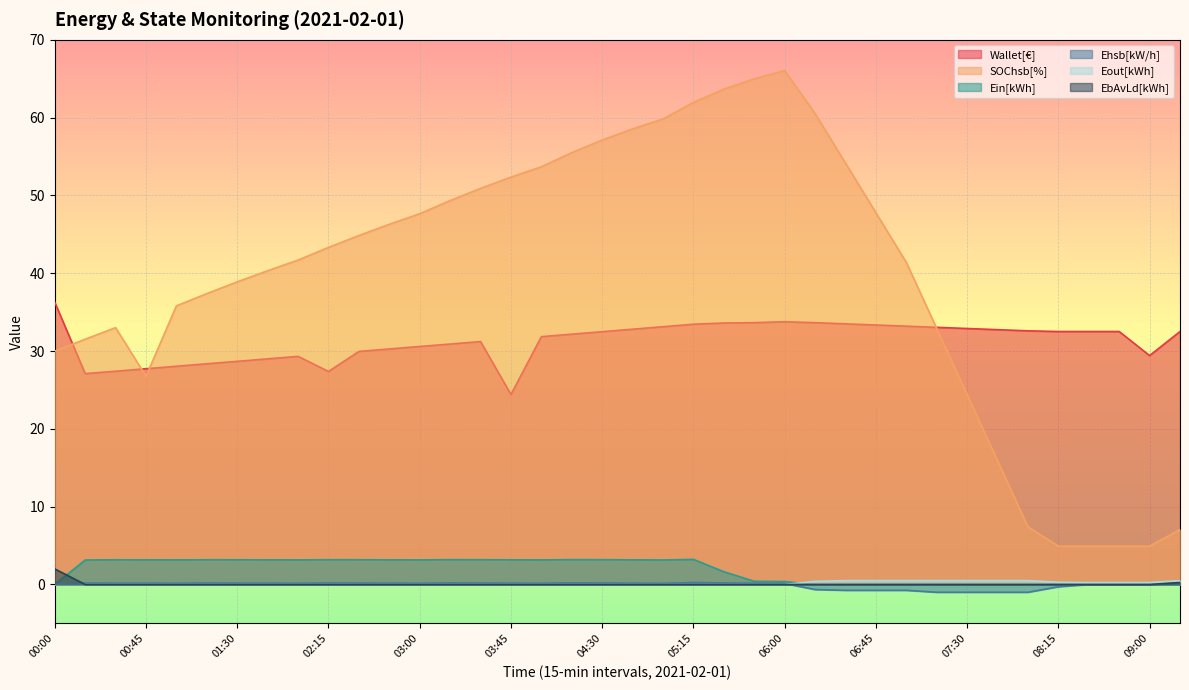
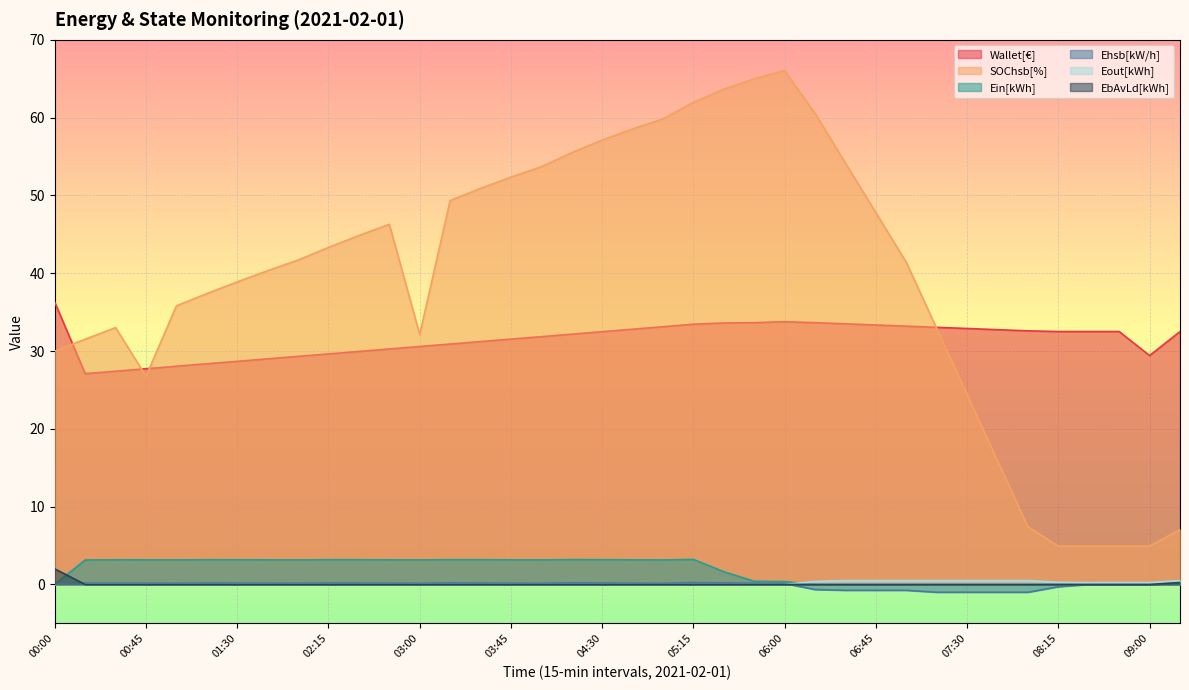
Wallet[€], 02:15: 27 -> 30
SOChsb[%], 03:00: 48 -> 32
Wallet[€], 03:45: 24 -> 32
